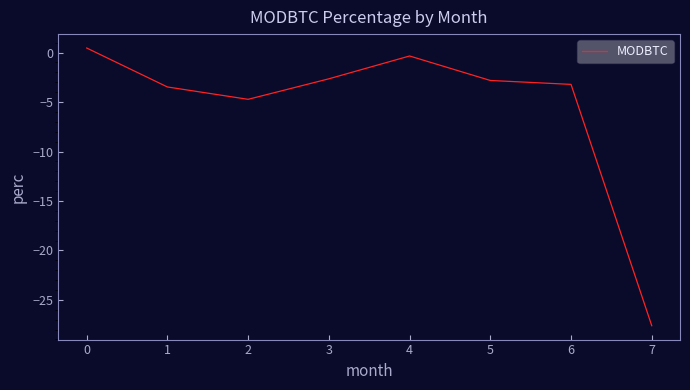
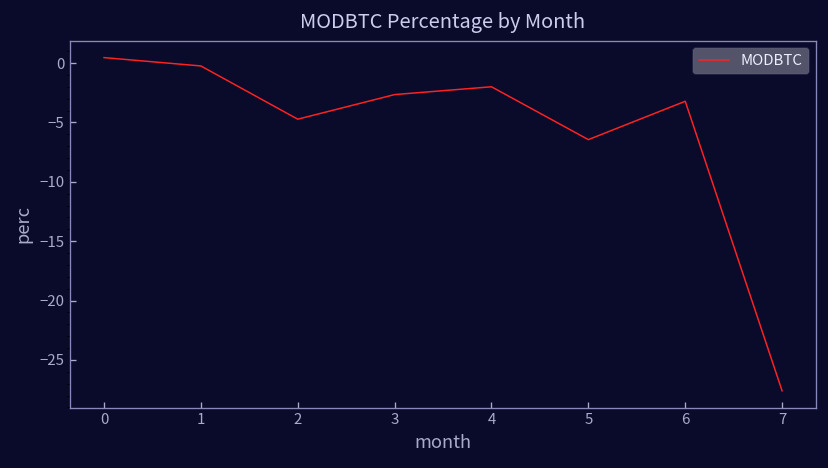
1: -3 -> 0
4: 0 -> -2
5: -3 -> -6
